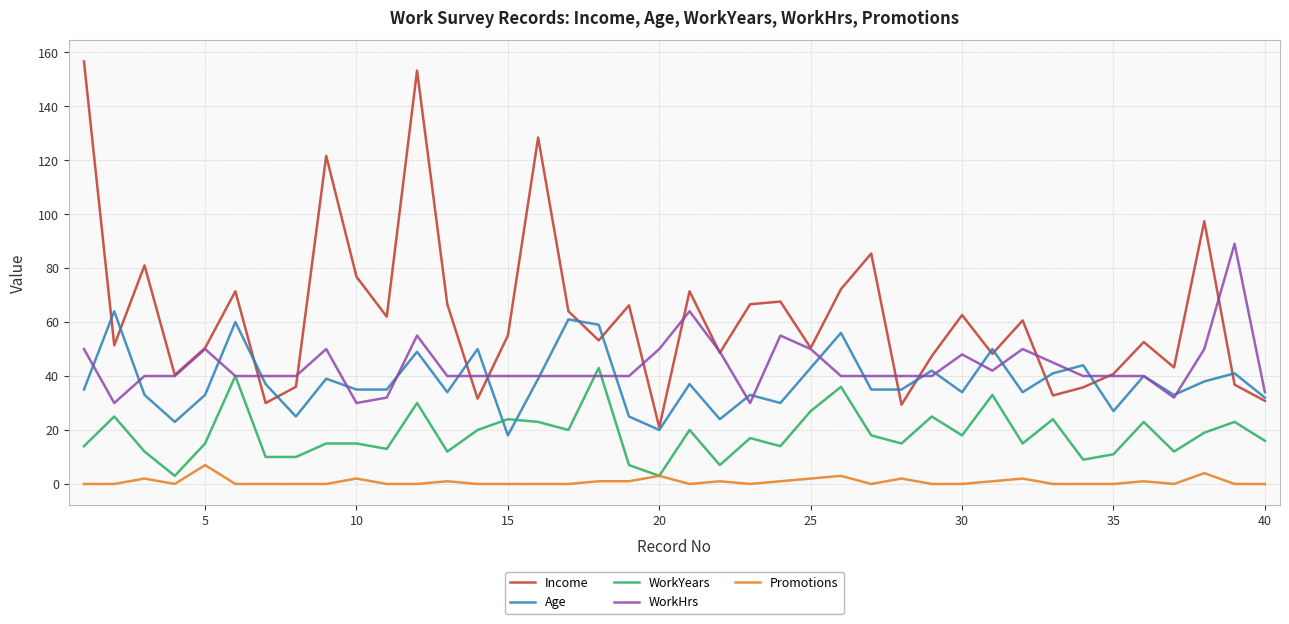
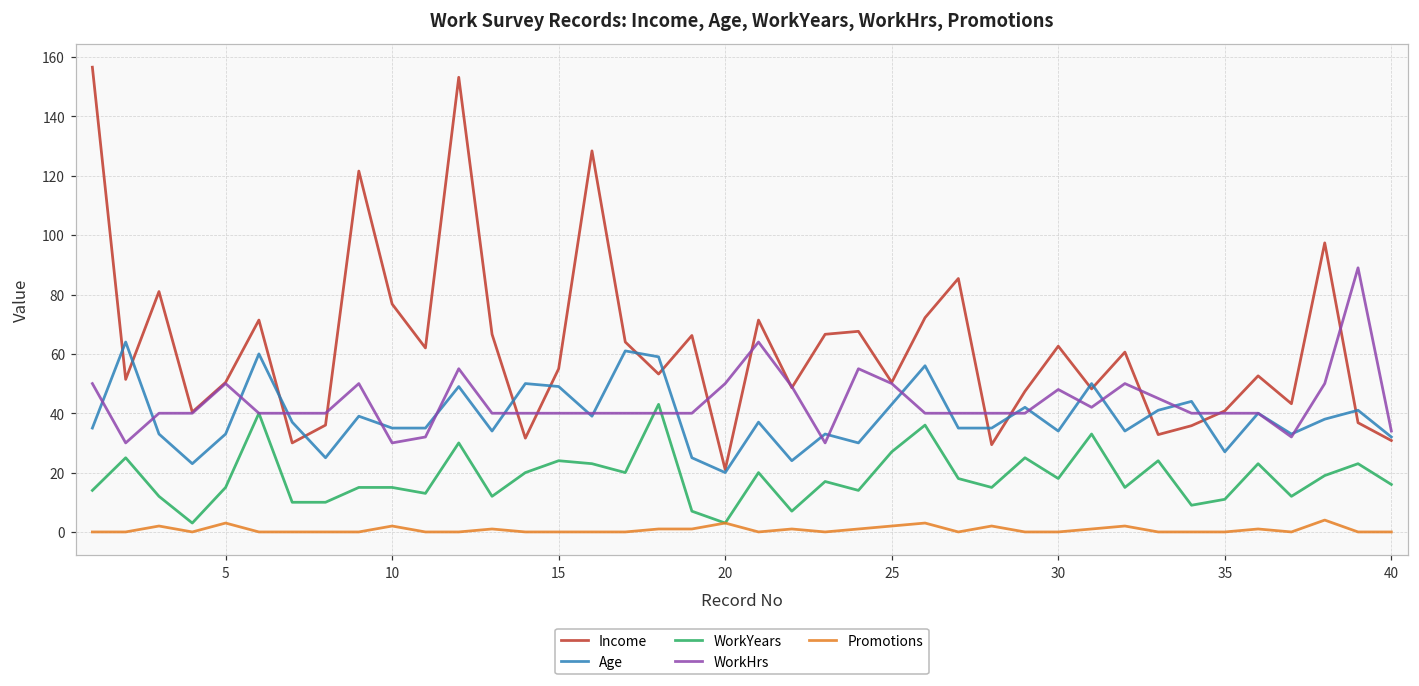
Promotions, 5: 7 -> 3
Age, 15: 18 -> 49
